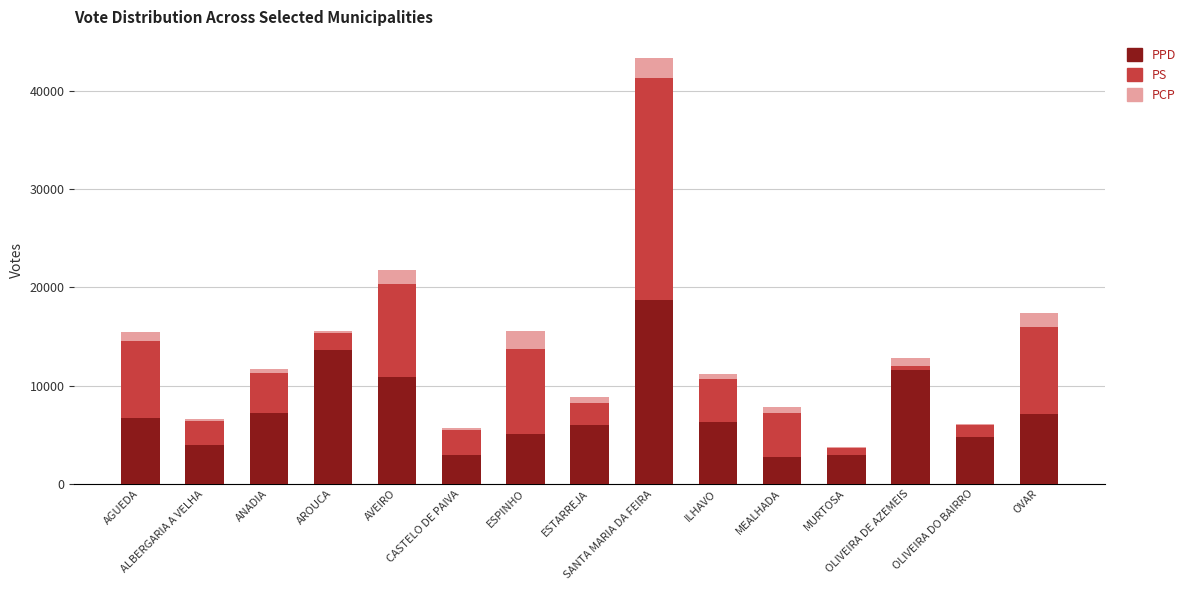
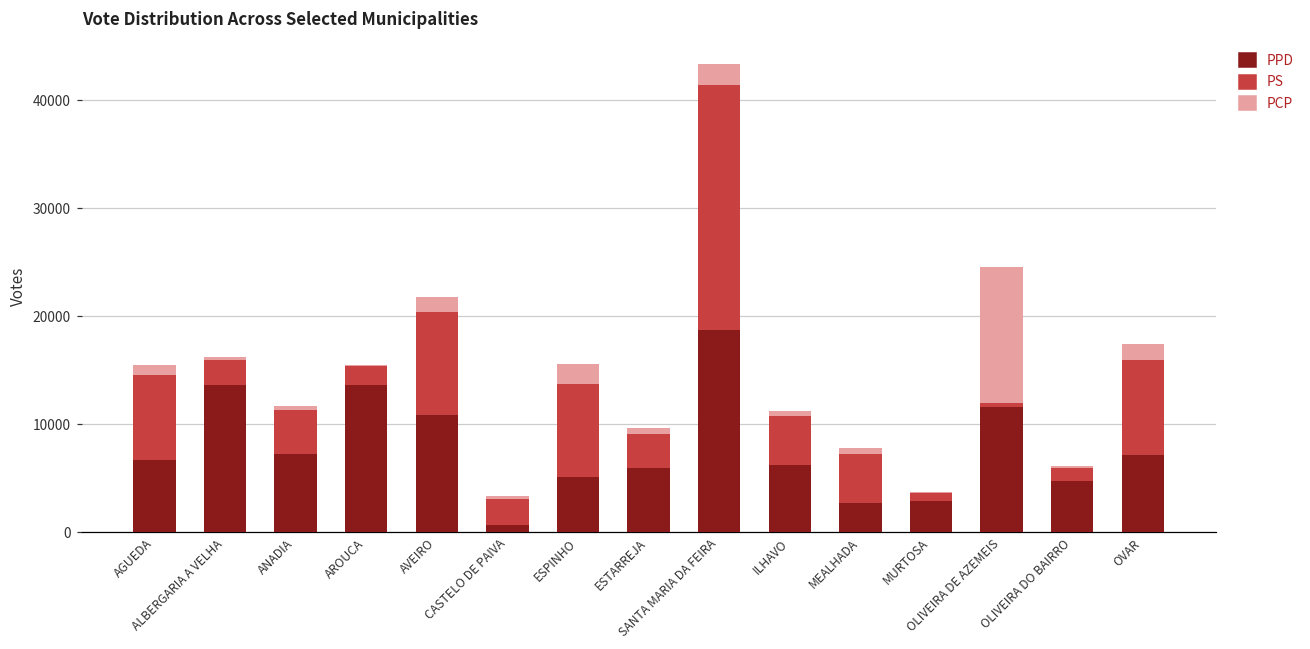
PPD, ALBERGARIA A VELHA: 4000 -> 14000
PPD, CASTELO DE PAIVA: 3000 -> 1000
PS, ESTARREJA: 2000 -> 3000
PCP, OLIVEIRA DE AZEMEIS: 1000 -> 13000
